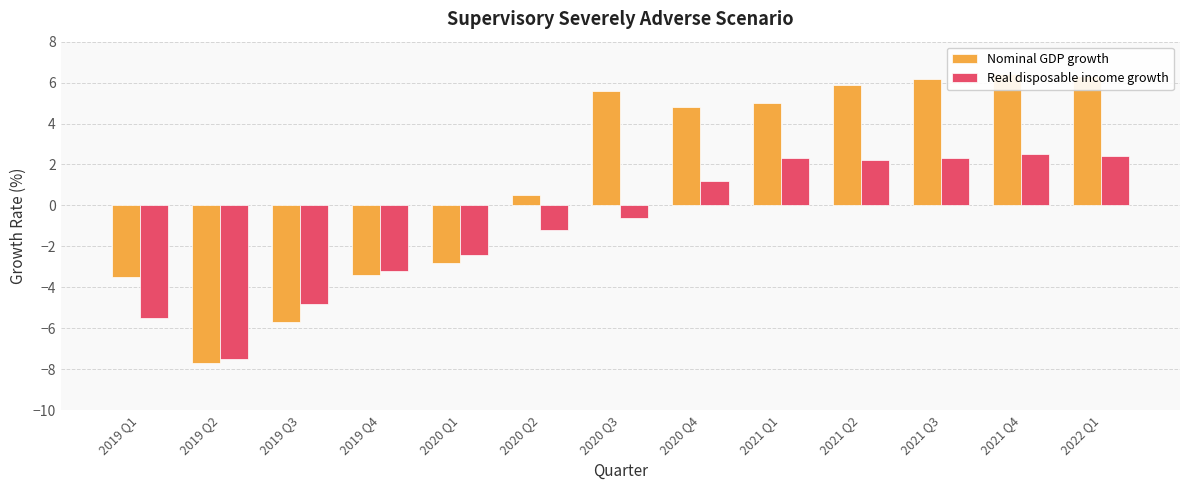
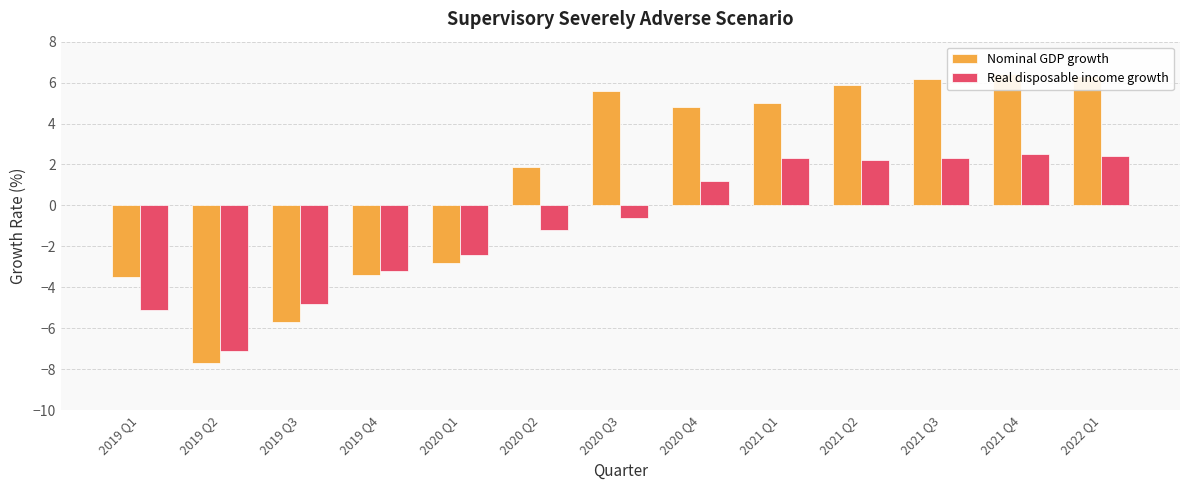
Real disposable income growth, 2019 Q1: -5.5 -> -5.1
Real disposable income growth, 2019 Q2: -7.5 -> -7.1
Nominal GDP growth, 2020 Q2: 0.5 -> 1.9
